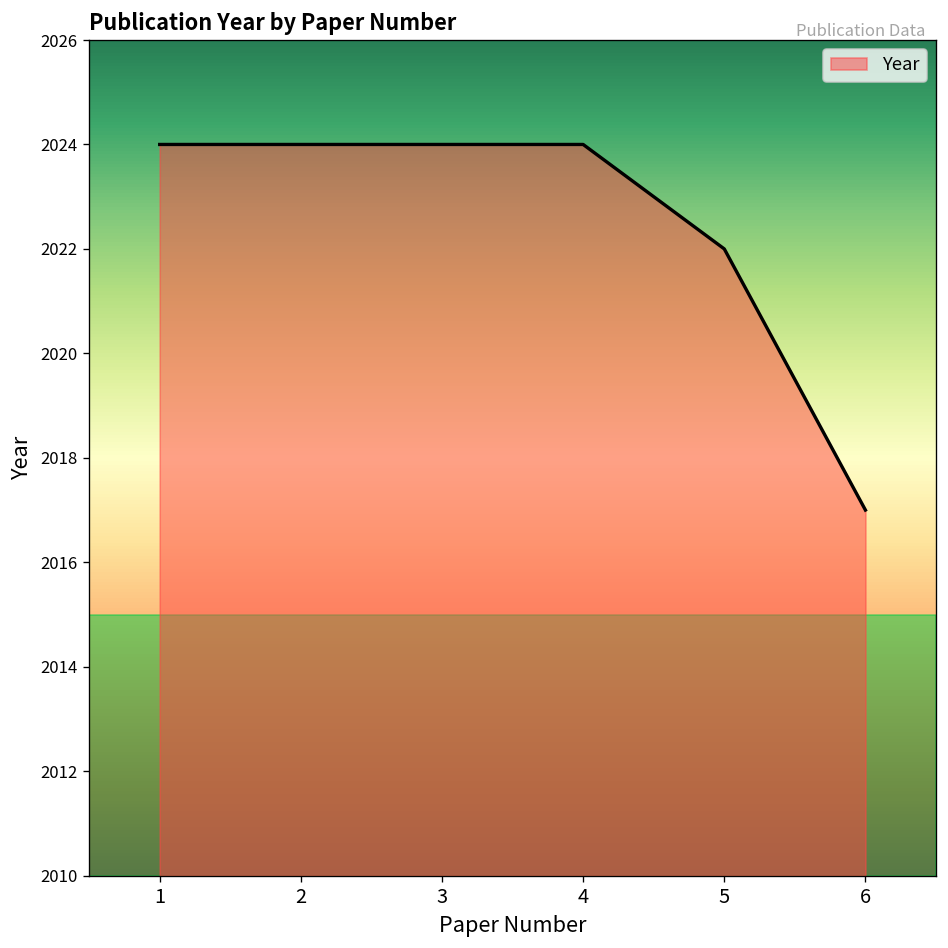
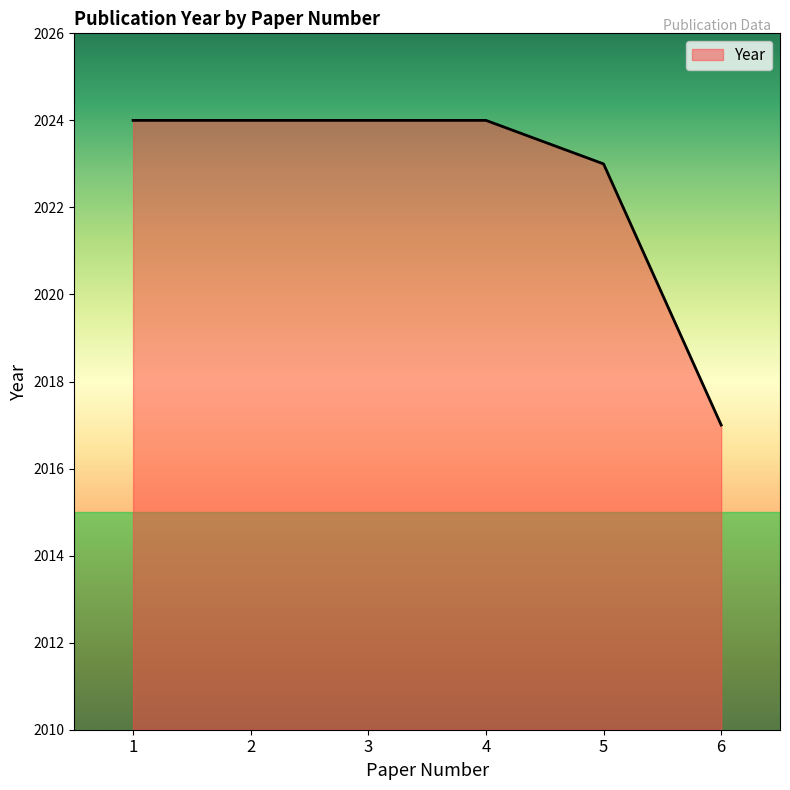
5: 2022 -> 2023
